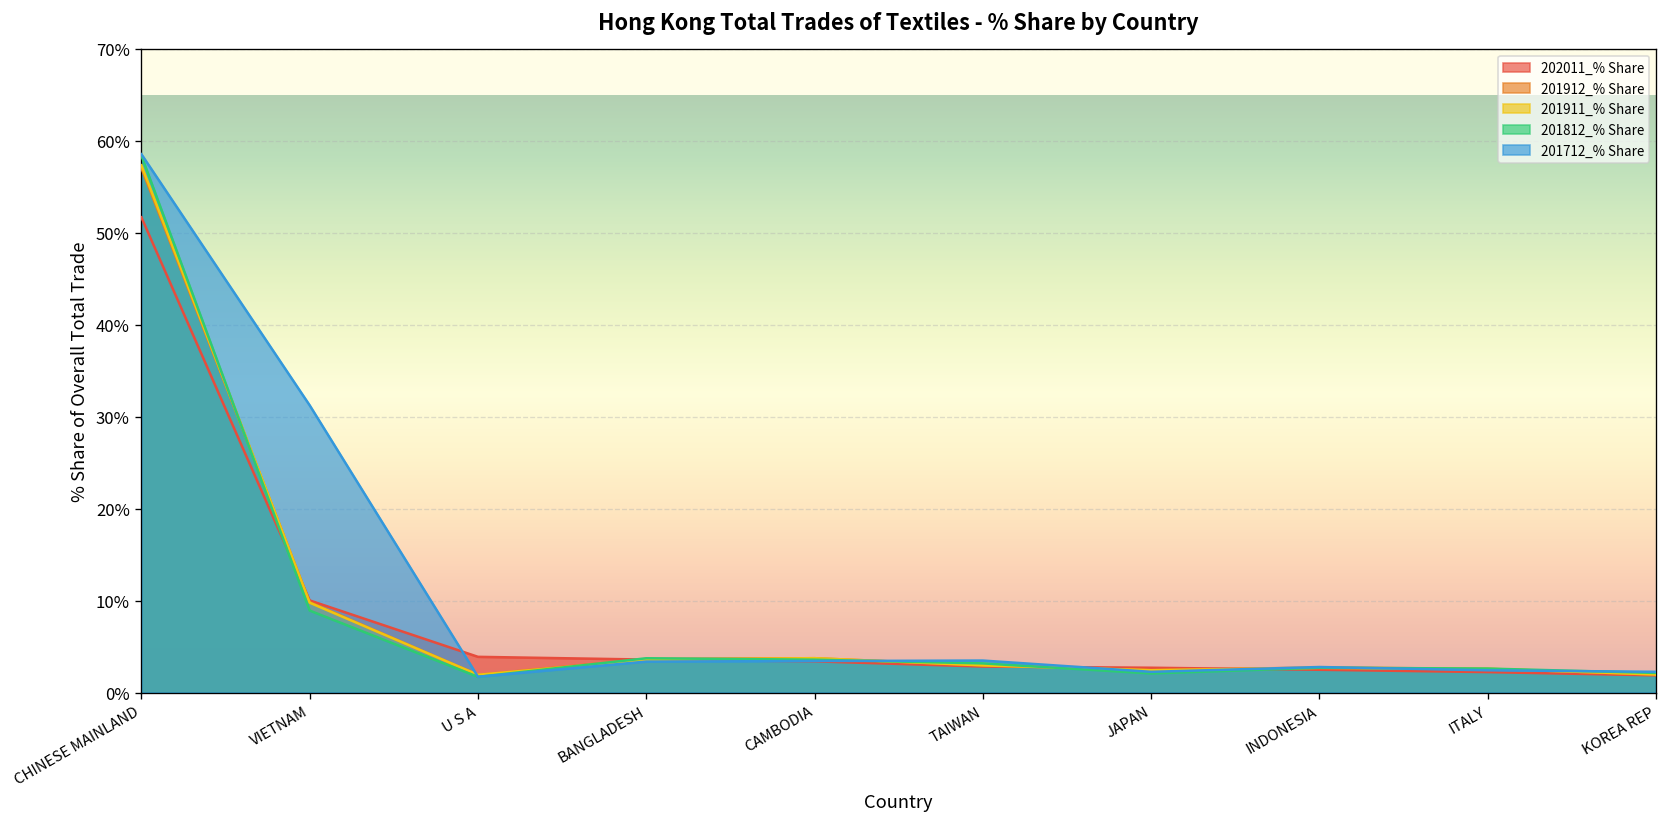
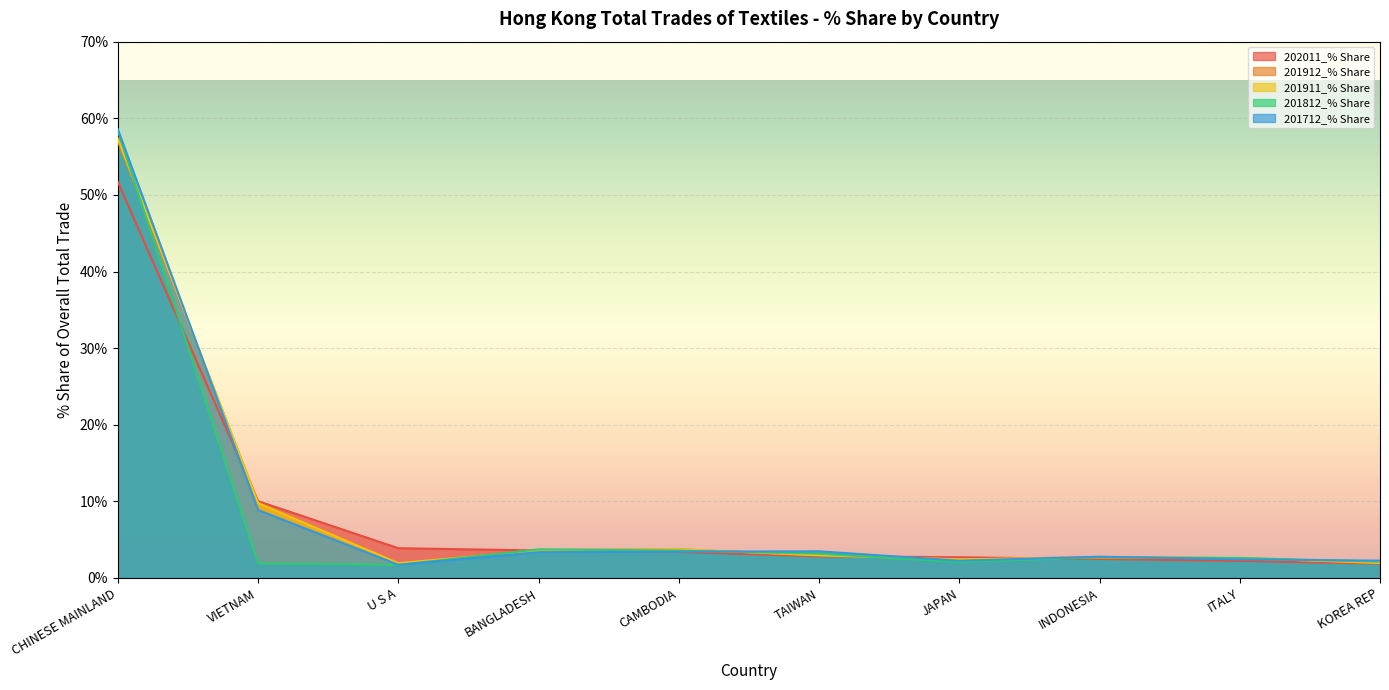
201812_% Share, VIETNAM: 9% -> 2%
201712_% Share, VIETNAM: 31% -> 9%
